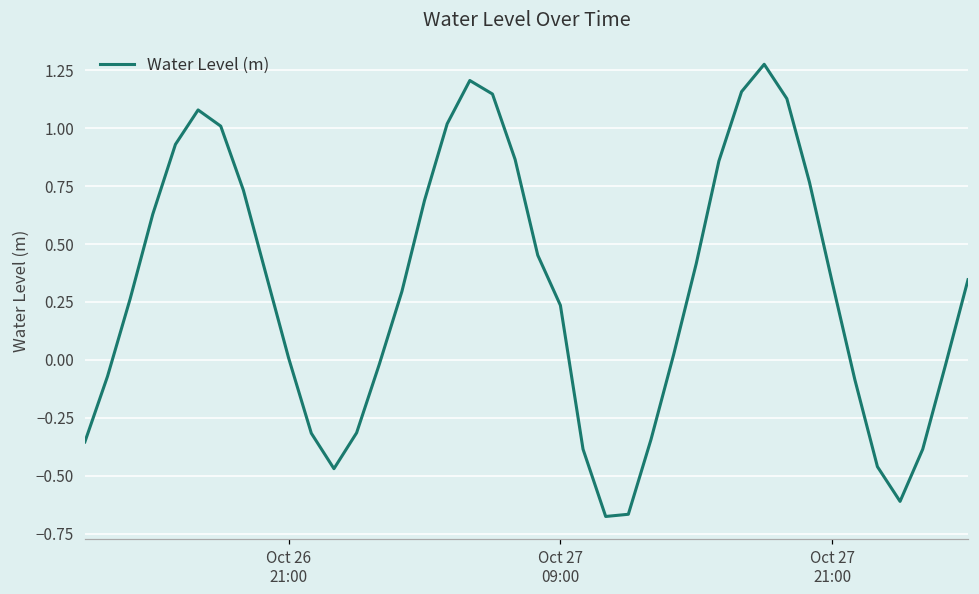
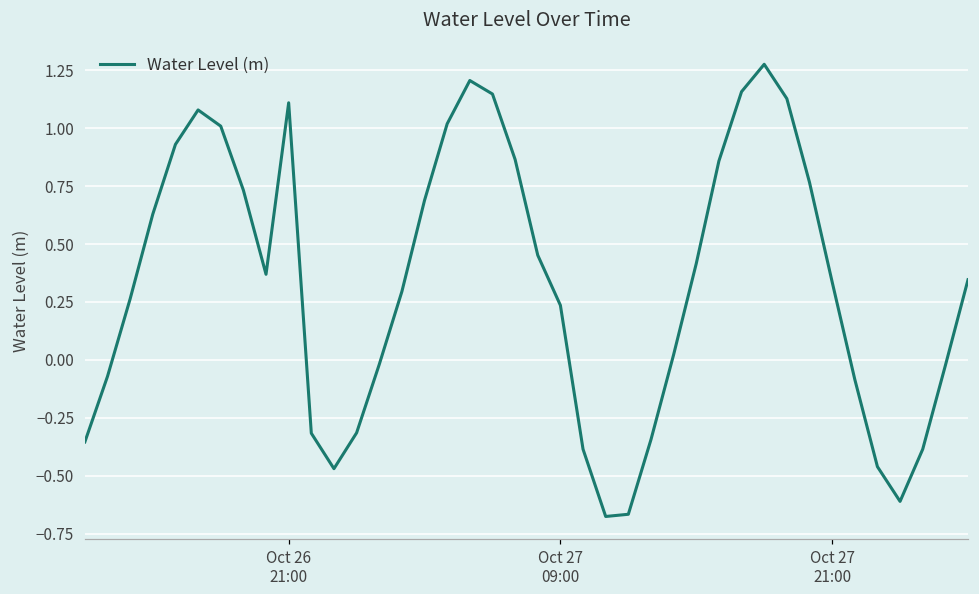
Oct 26 21:00: 0.01 -> 1.11
